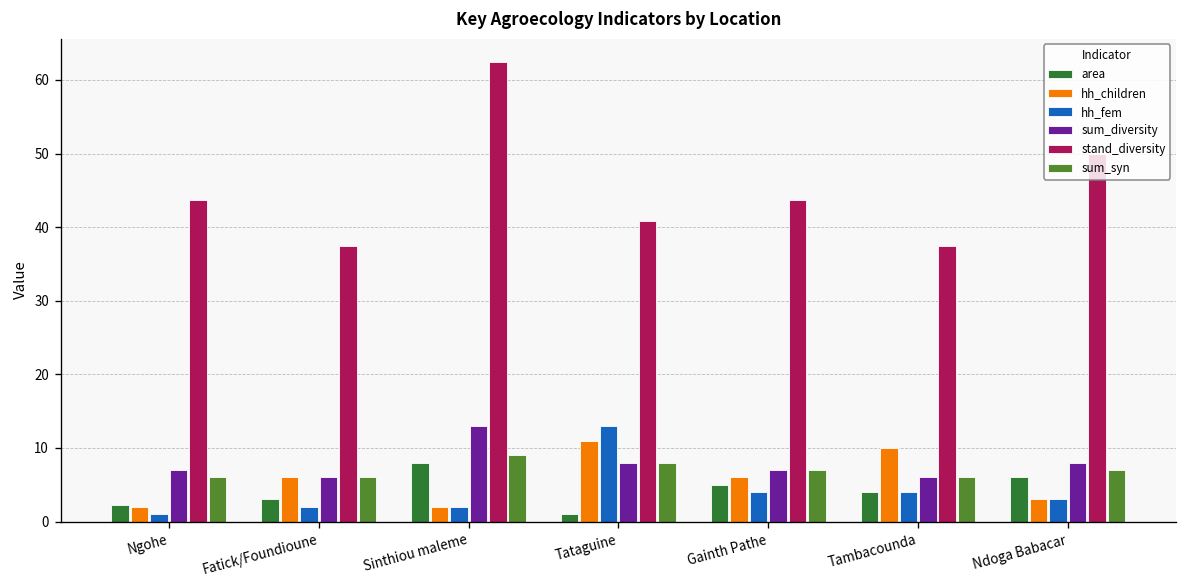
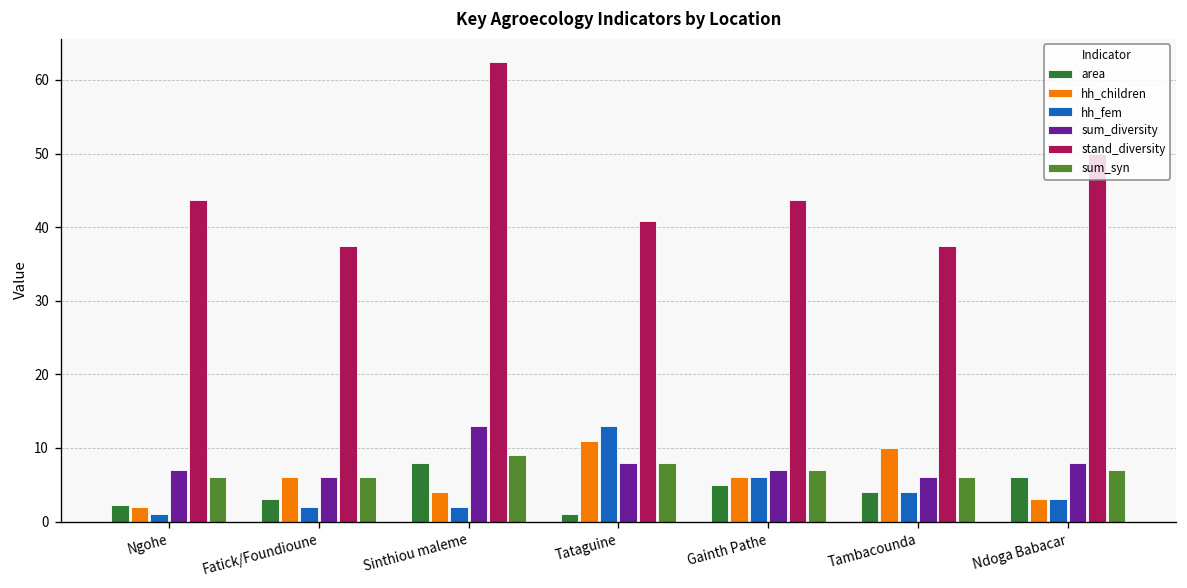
hh_children, Sinthiou maleme: 2 -> 4
hh_fem, Gainth Pathe: 4 -> 6
